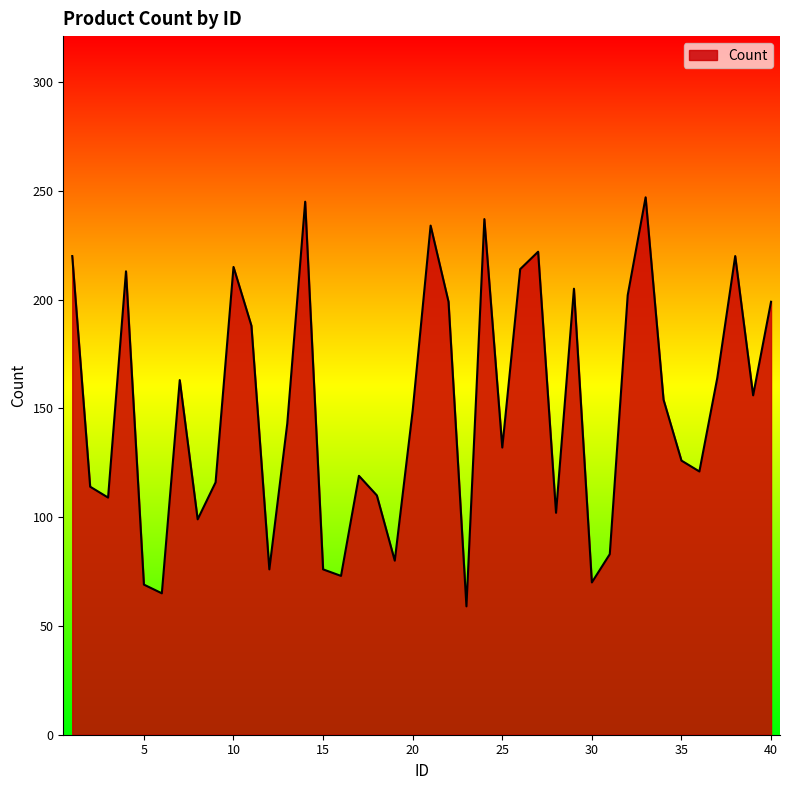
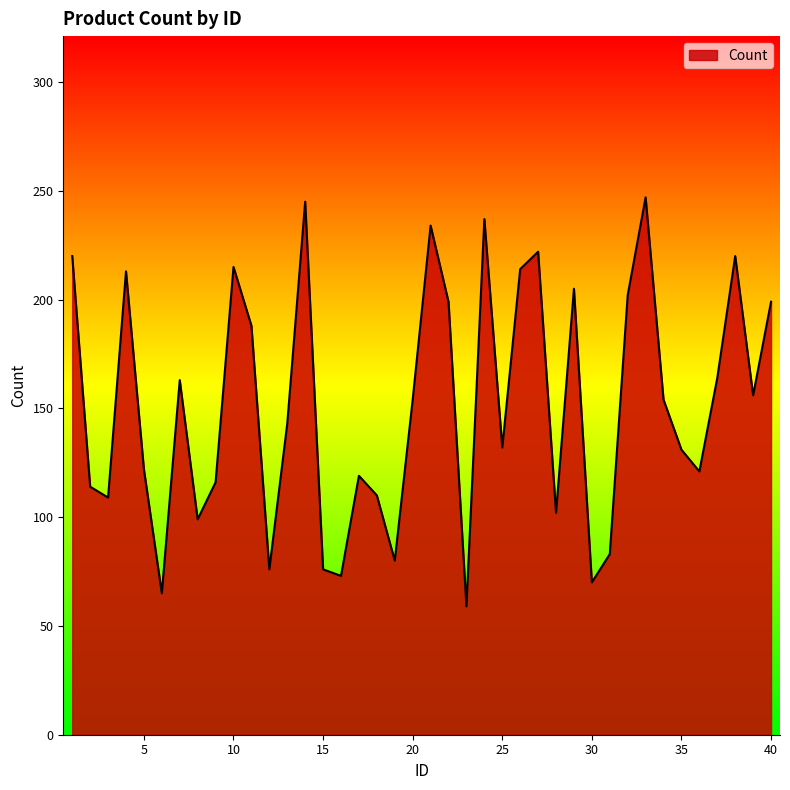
5: 69 -> 122
20: 149 -> 154
35: 126 -> 131
